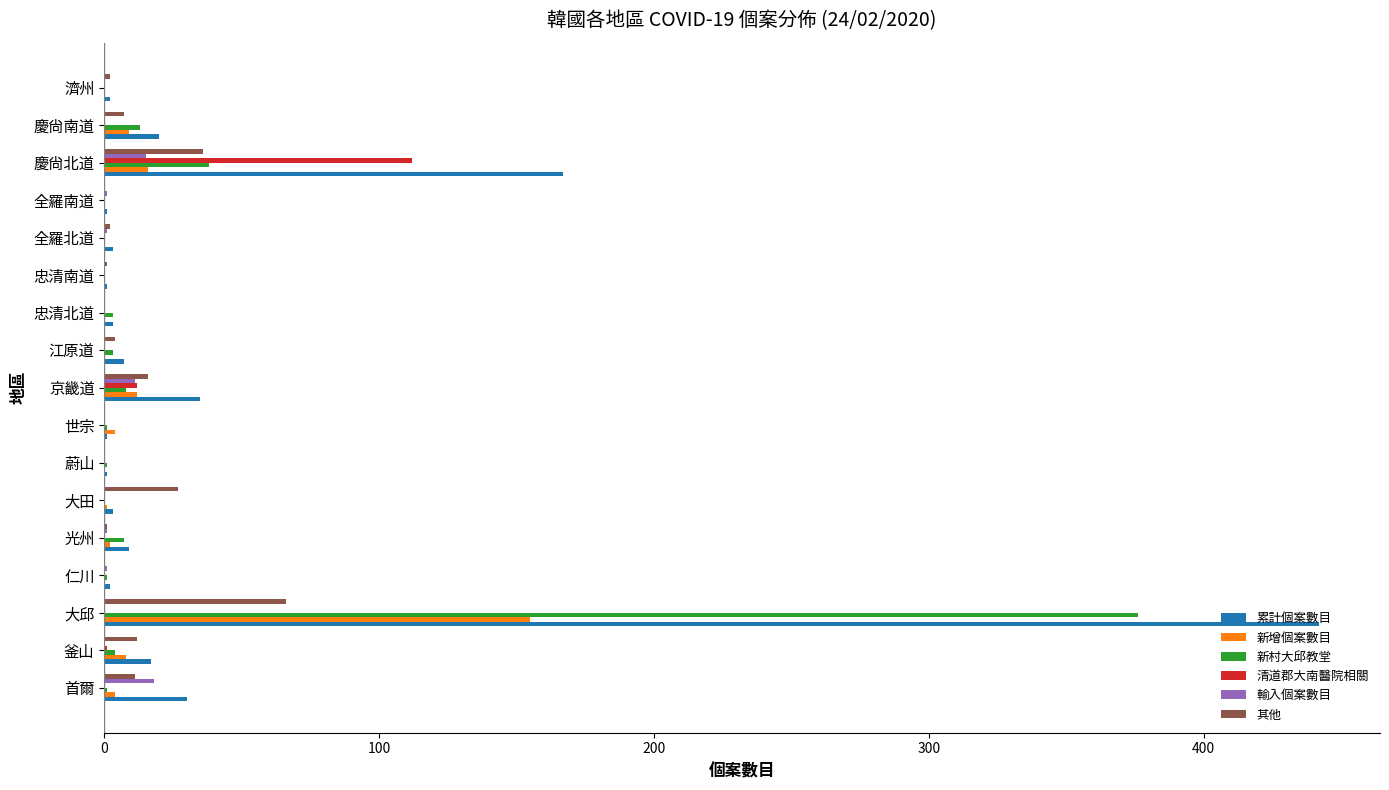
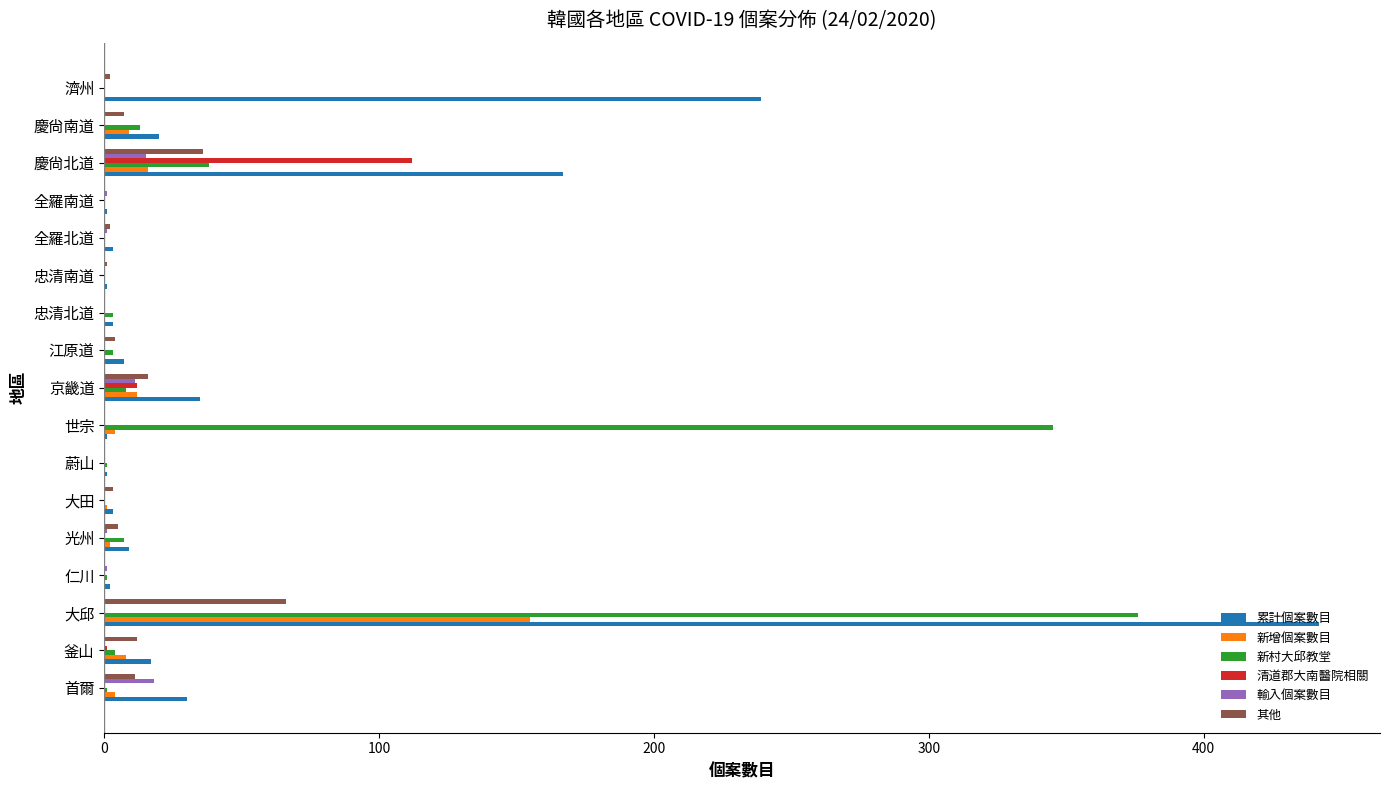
累計個案數目, 濟州: 2 -> 239
新村大邱教堂, 世宗: 1 -> 345
其他, 大田: 27 -> 3
其他, 光州: 1 -> 5
